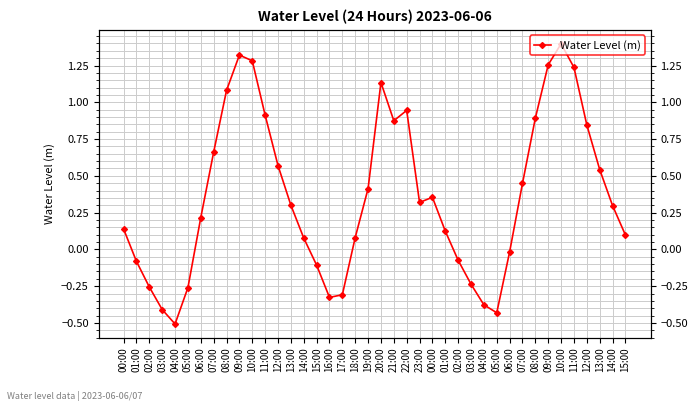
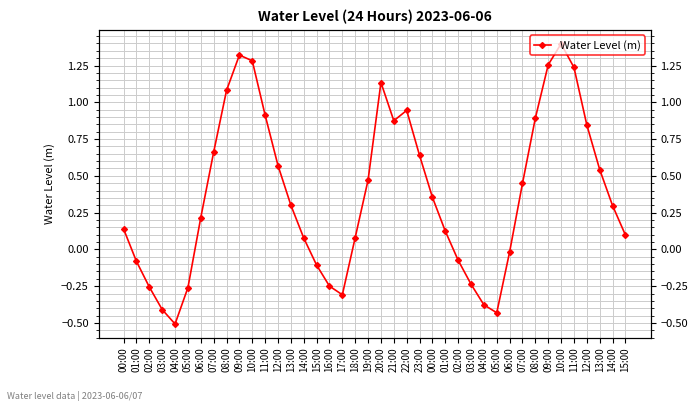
16:00: -0.33 -> -0.25
19:00: 0.41 -> 0.47
23:00: 0.32 -> 0.64
